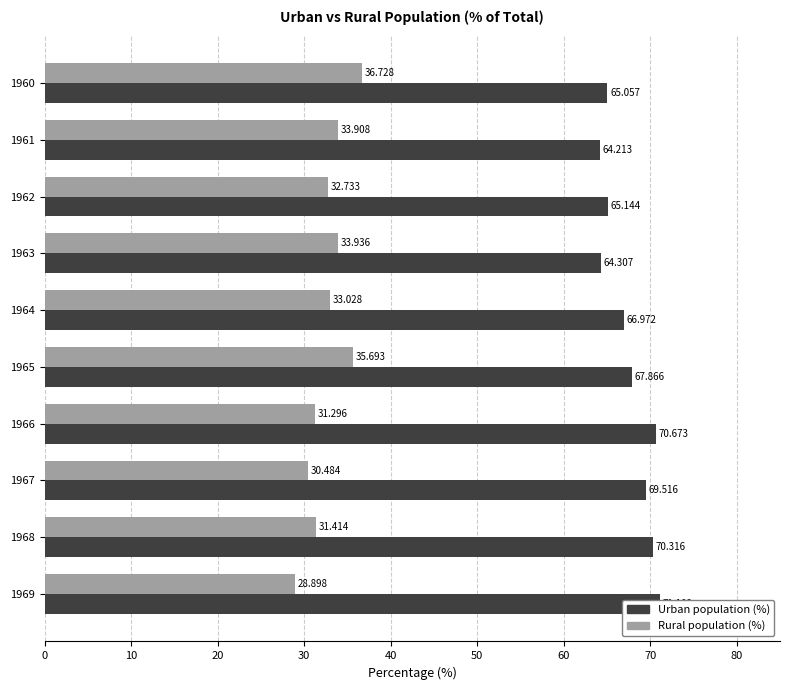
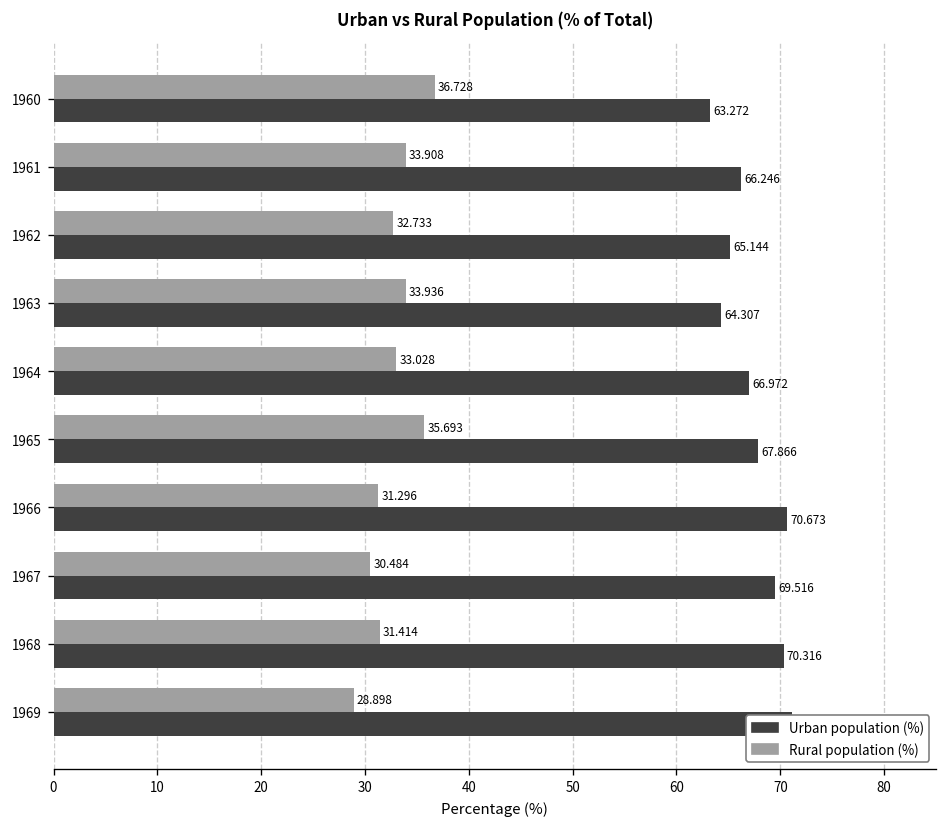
Urban population (%), 1960: 65.057 -> 63.272
Urban population (%), 1961: 64.213 -> 66.246
